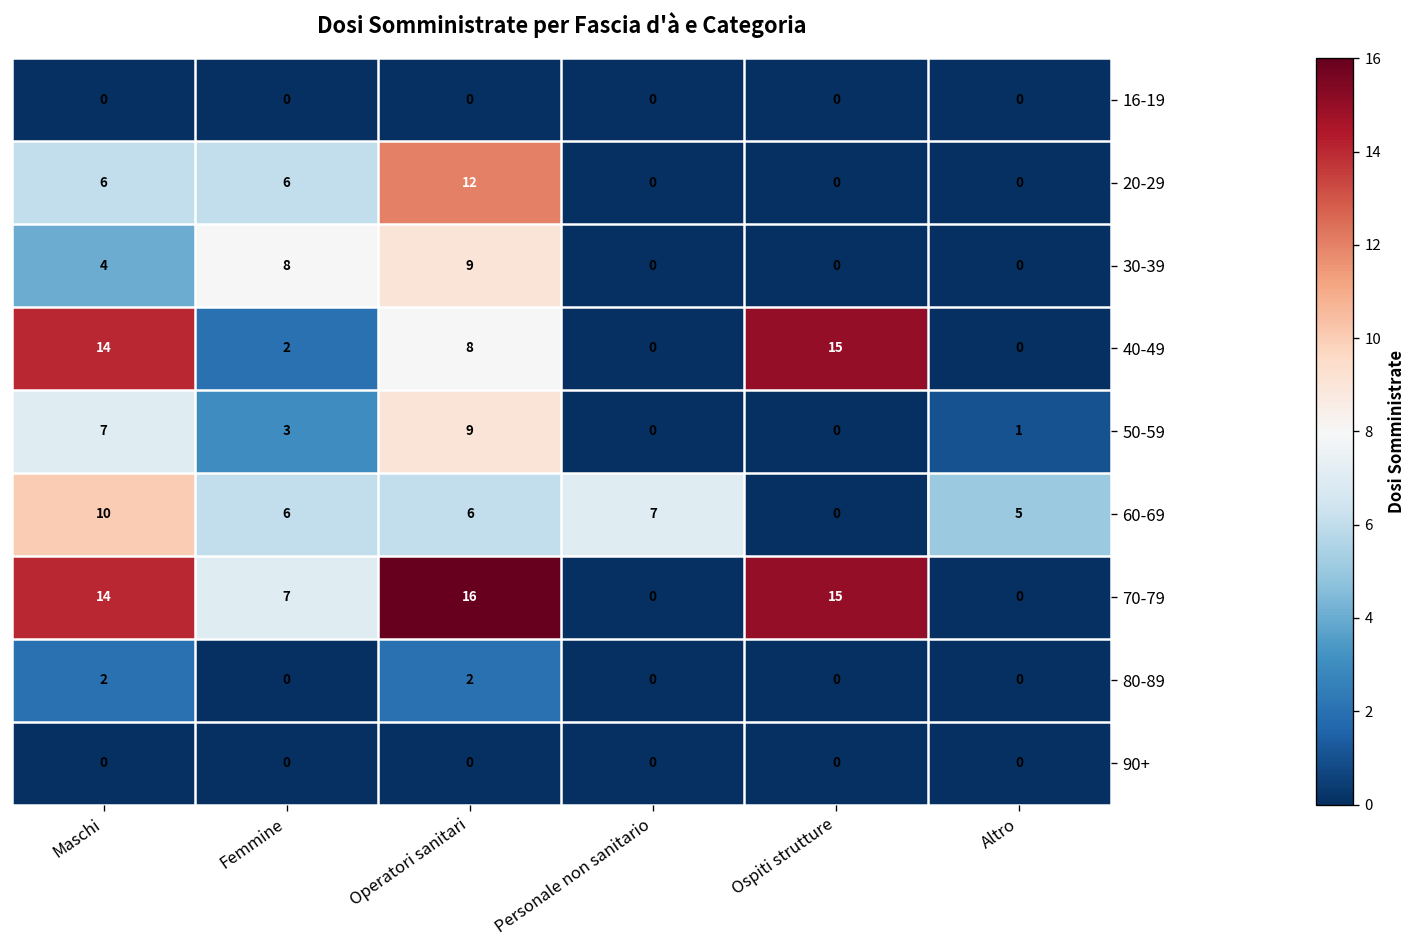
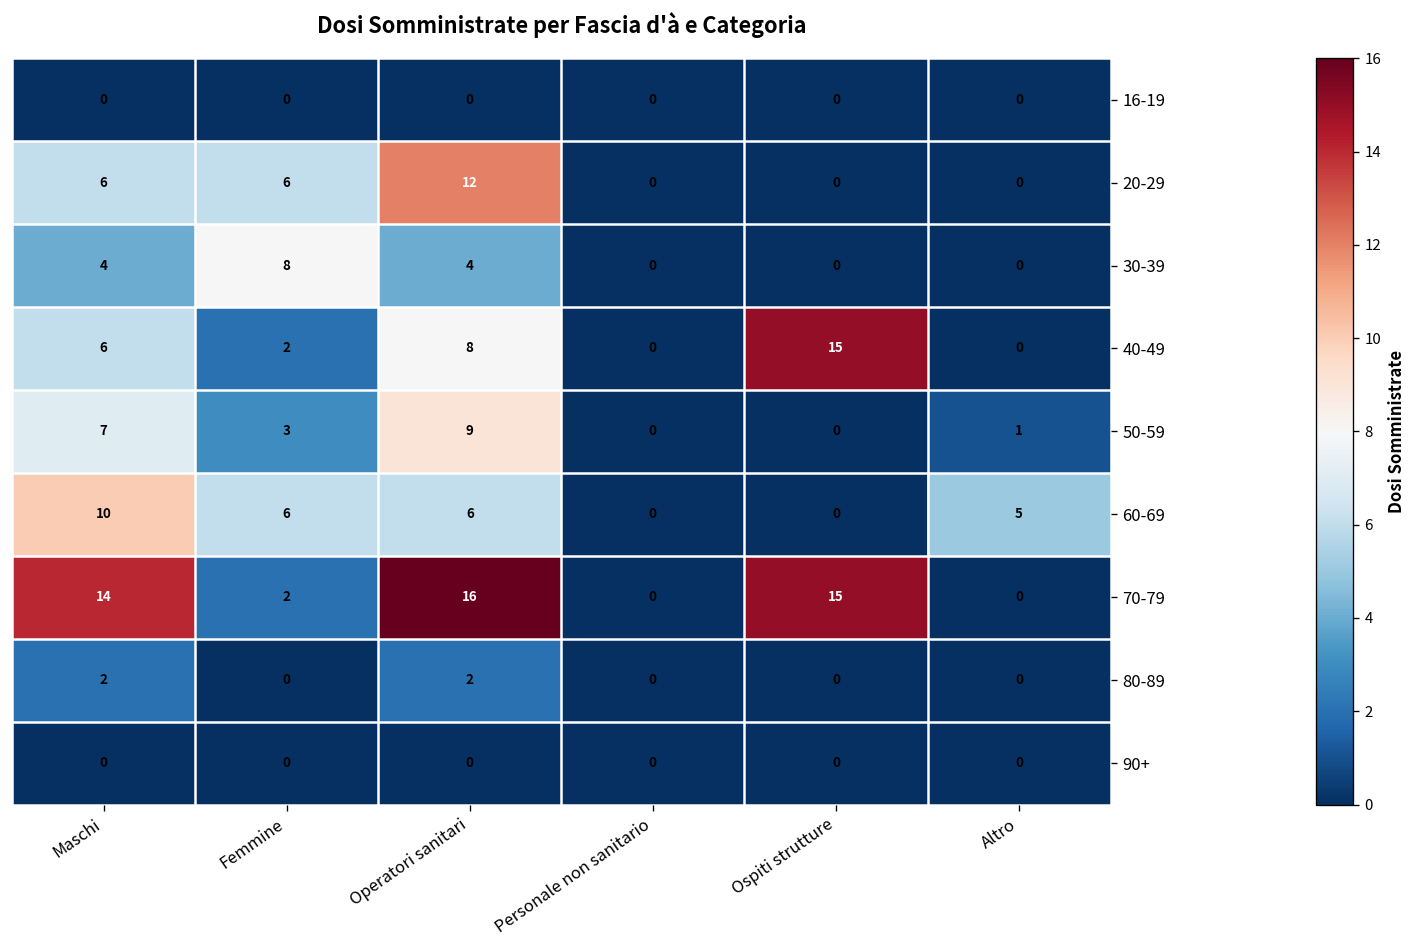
30-39, Operatori sanitari: 9 -> 4
40-49, Maschi: 14 -> 6
60-69, Personale non sanitario: 7 -> 0
70-79, Femmine: 7 -> 2
